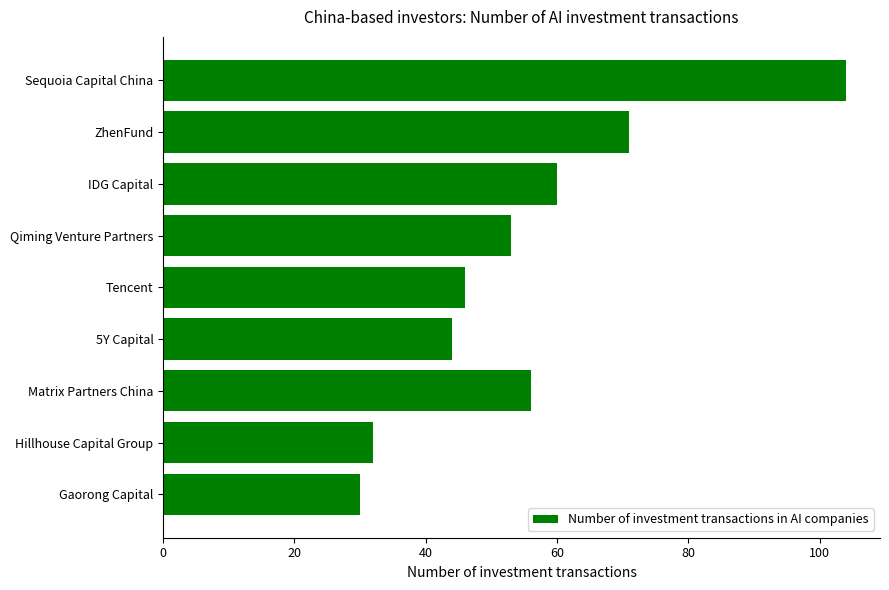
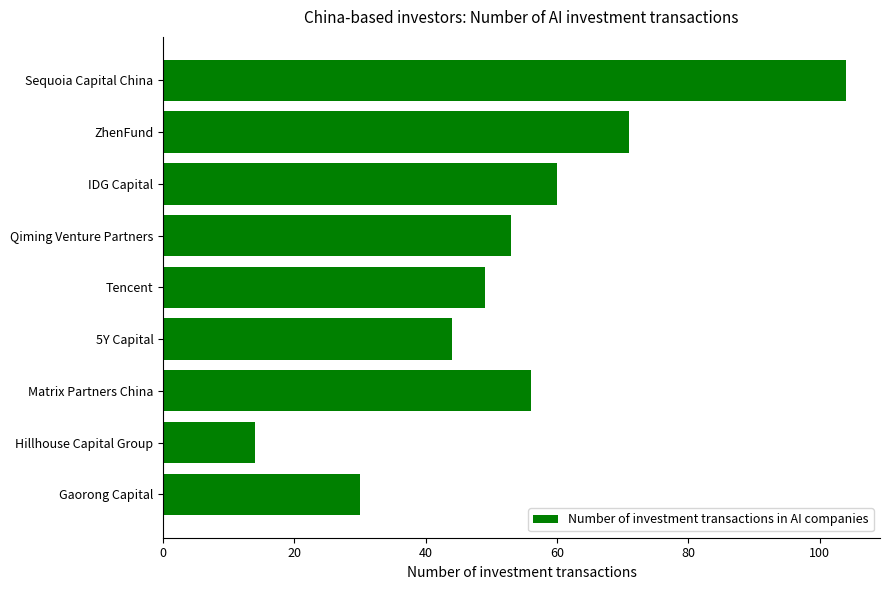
Tencent: 46 -> 49
Hillhouse Capital Group: 32 -> 14
